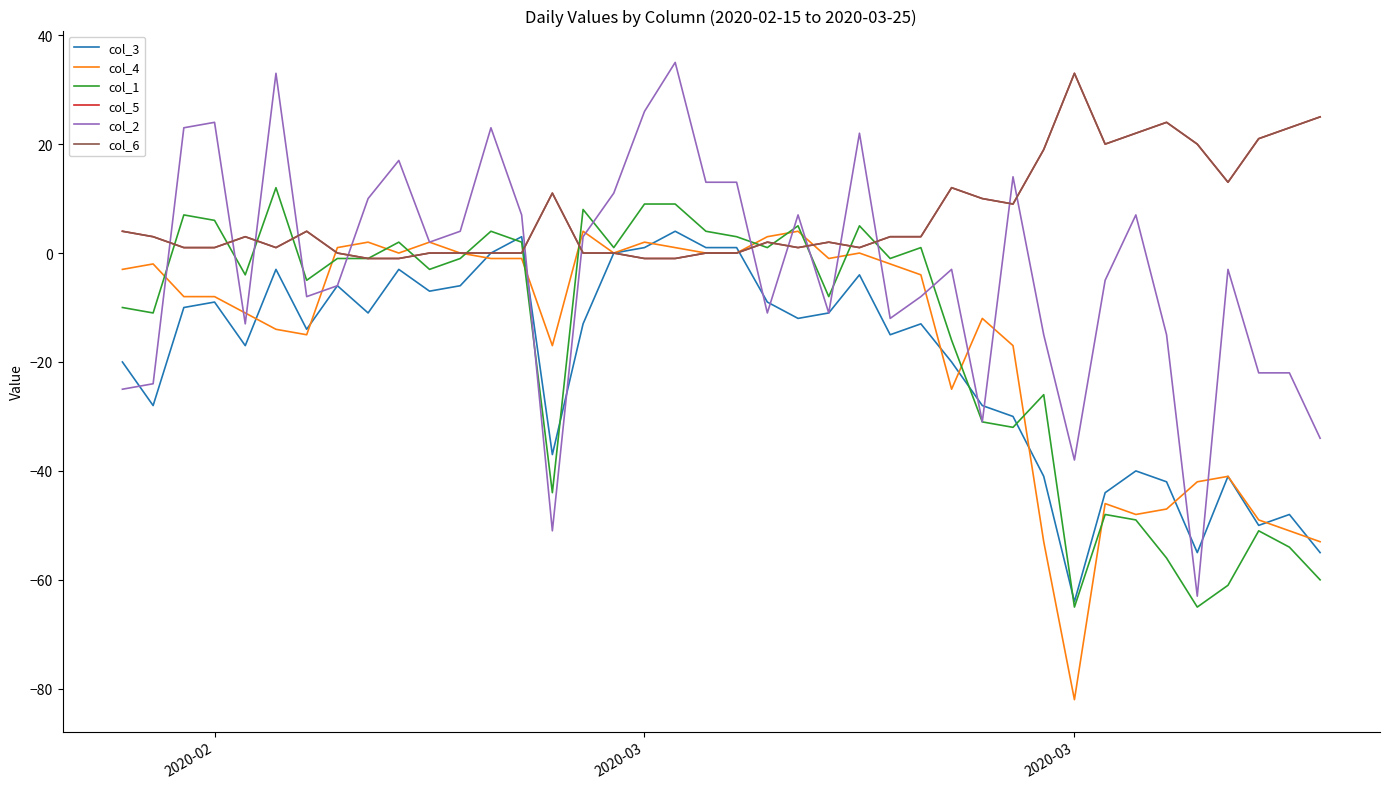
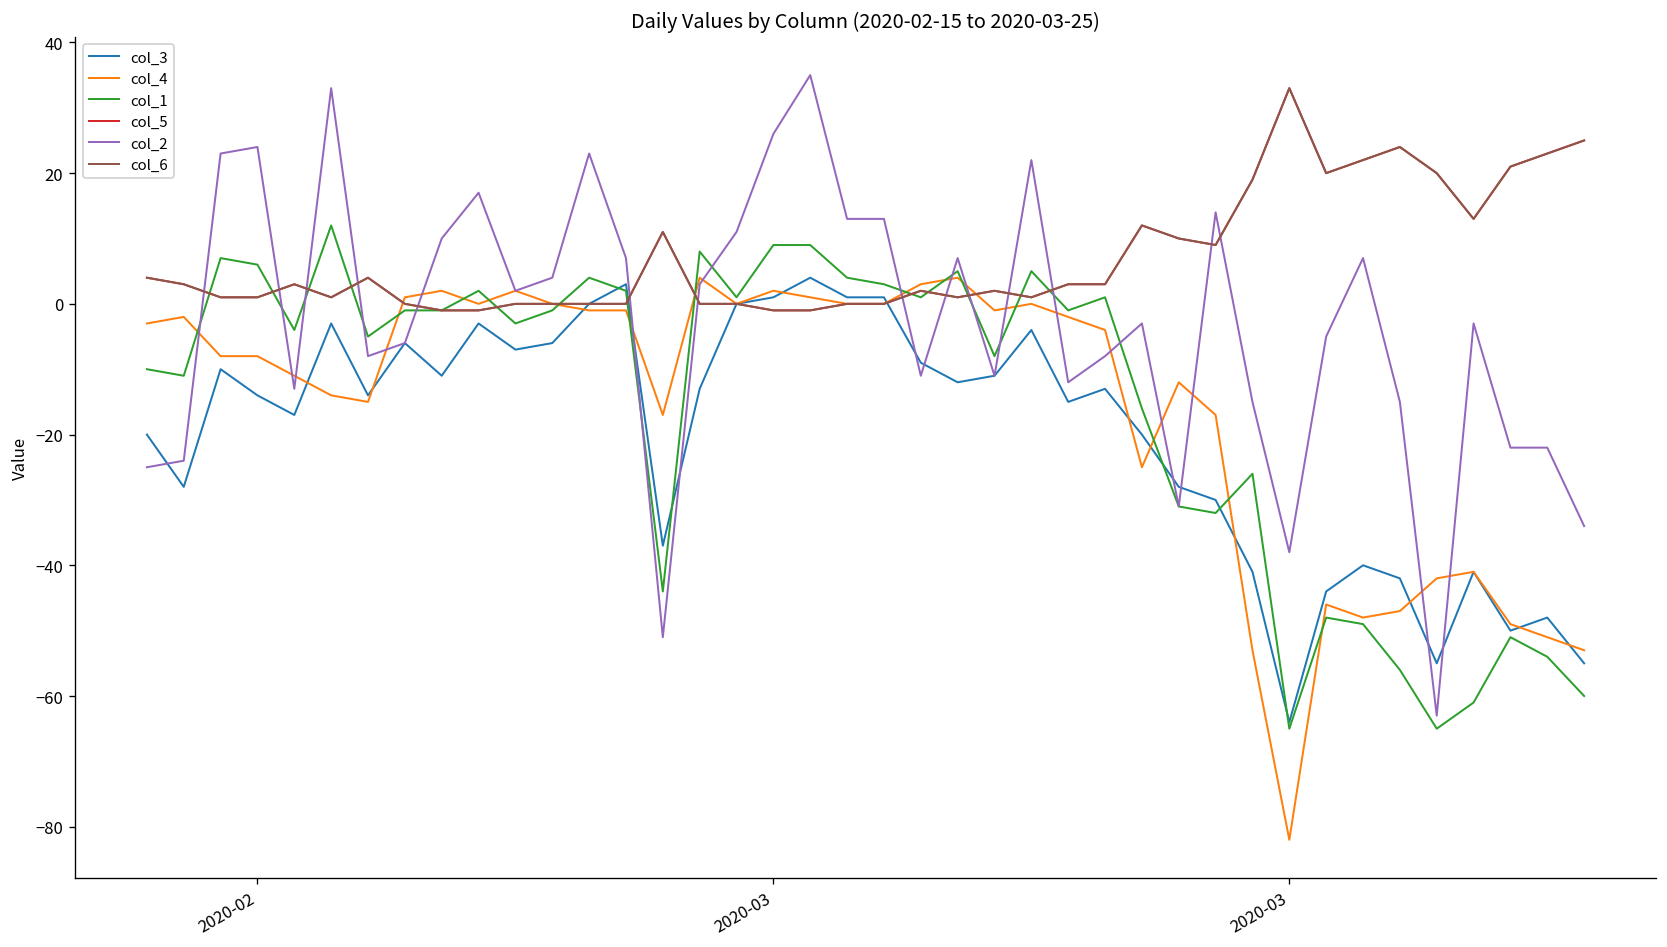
col_3, 2020-02: -9 -> -14
